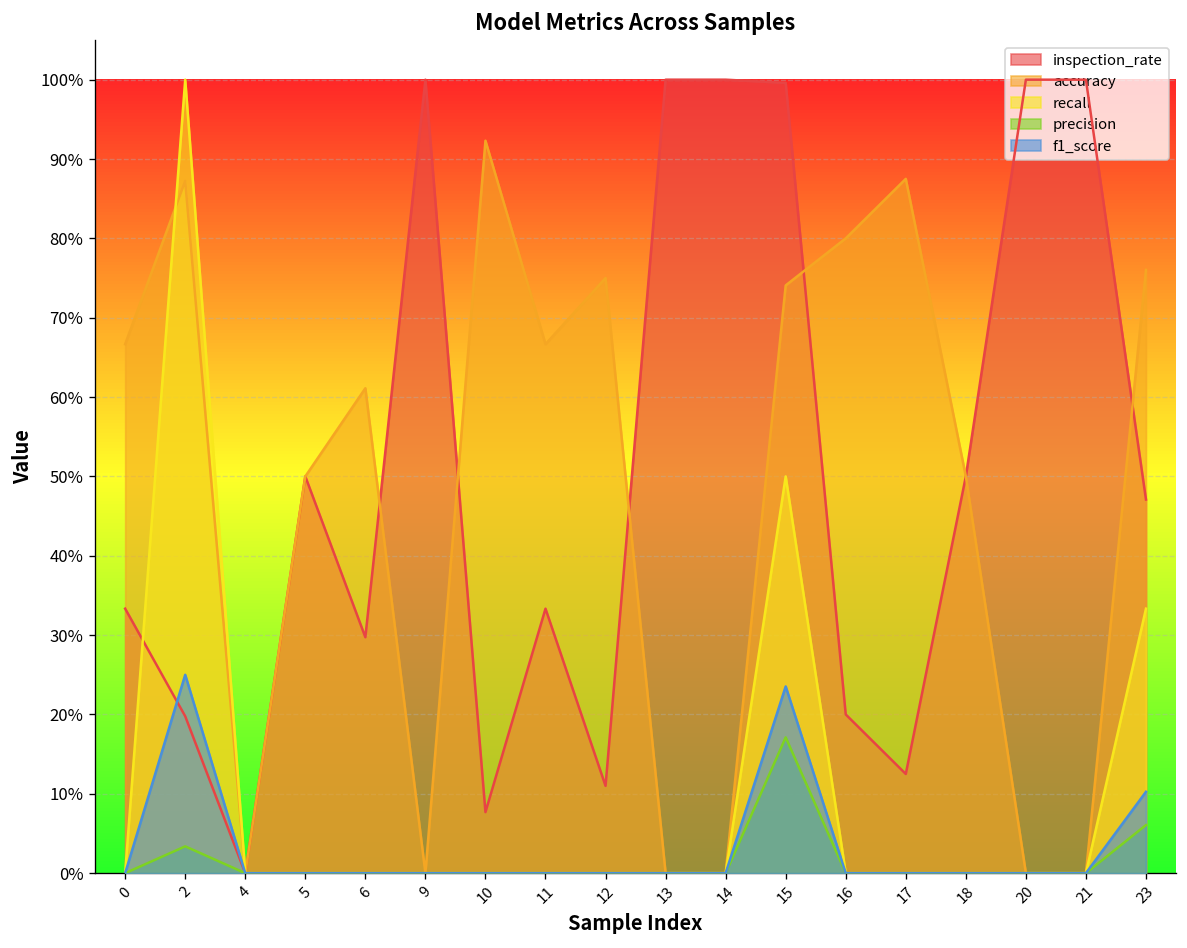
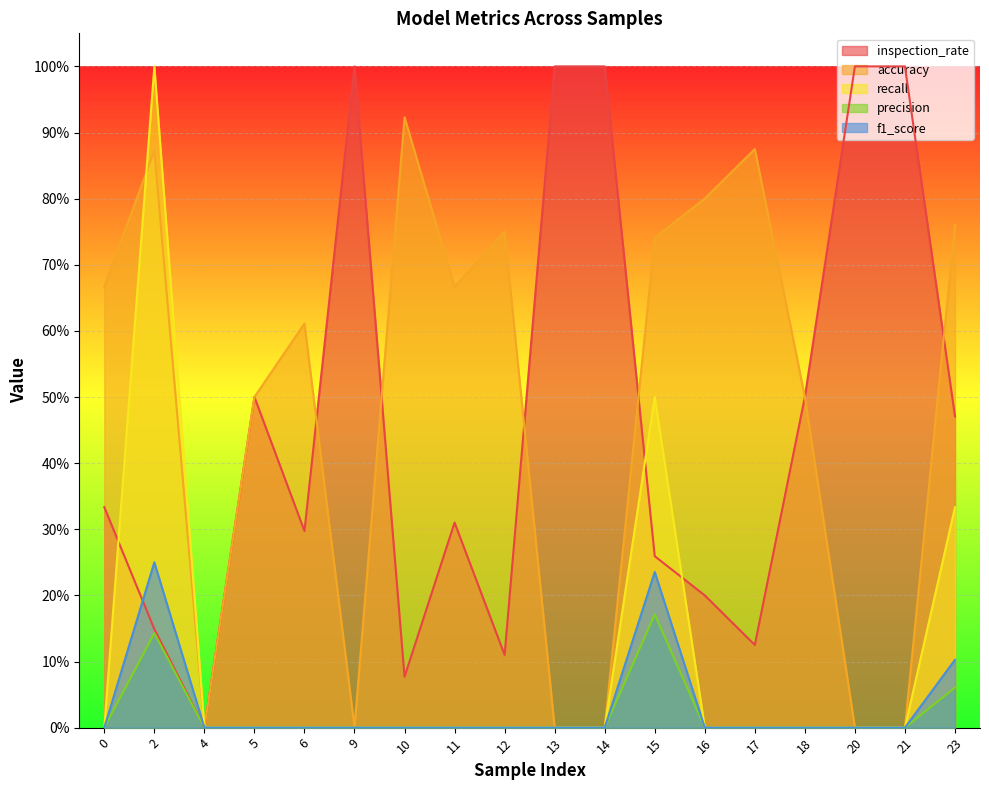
inspection_rate, 2: 20% -> 15%
precision, 2: 3% -> 14%
inspection_rate, 11: 33% -> 31%
inspection_rate, 15: 100% -> 26%
